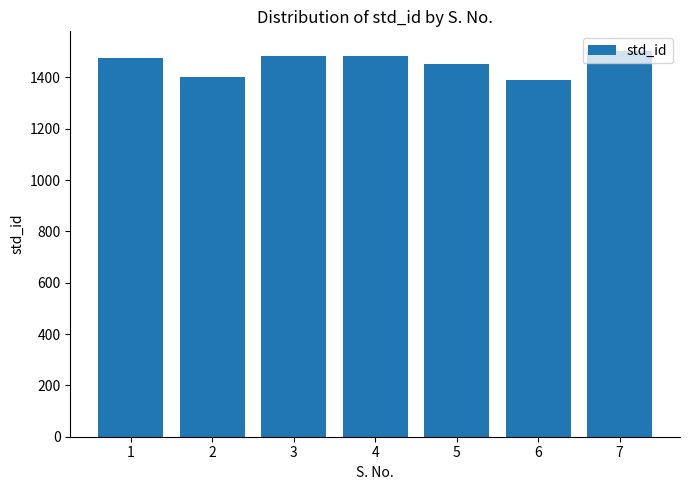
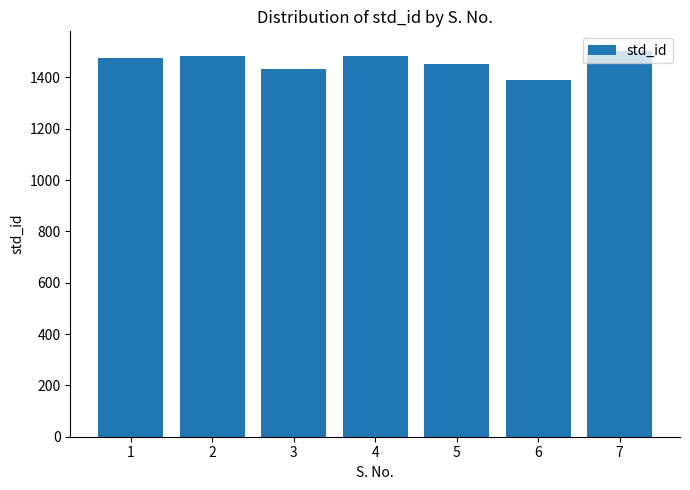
2: 1400 -> 1480
3: 1480 -> 1430
